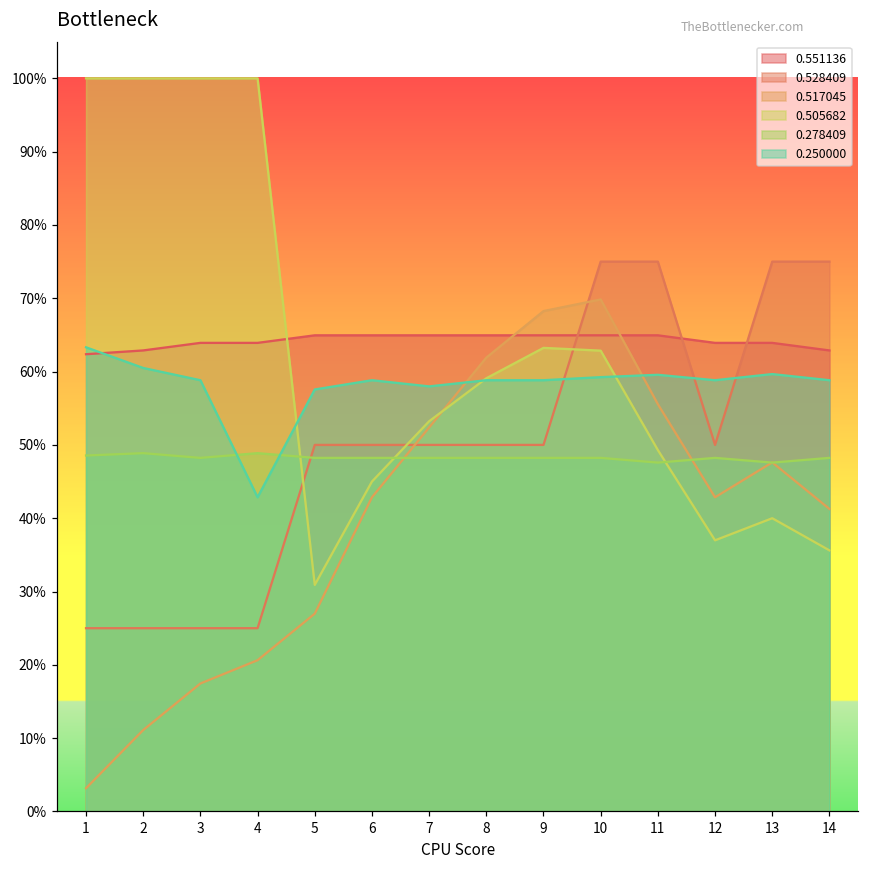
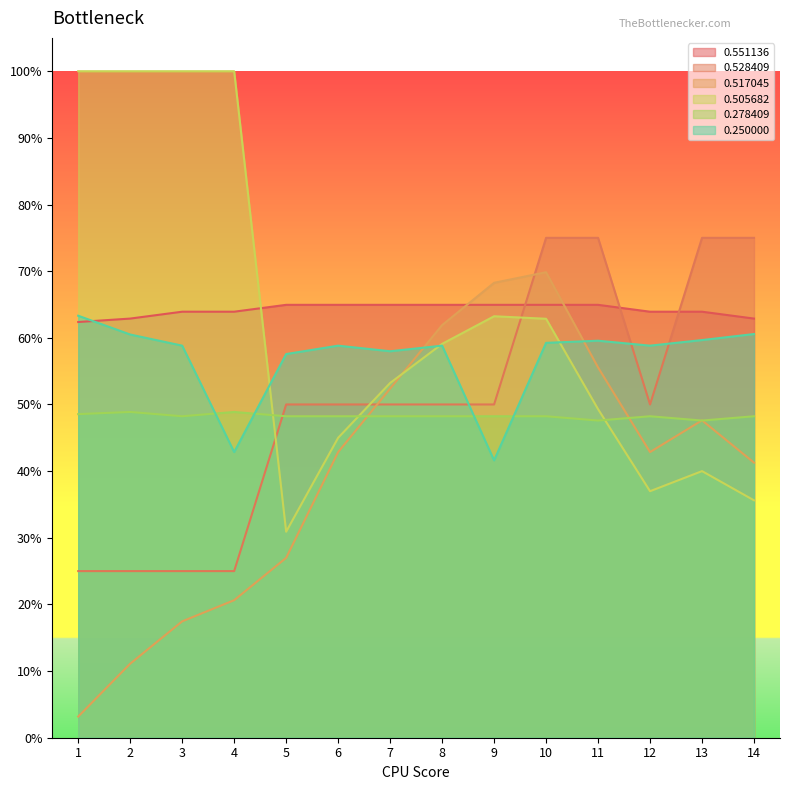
0.250000, 9: 59% -> 42%
0.250000, 14: 59% -> 61%
